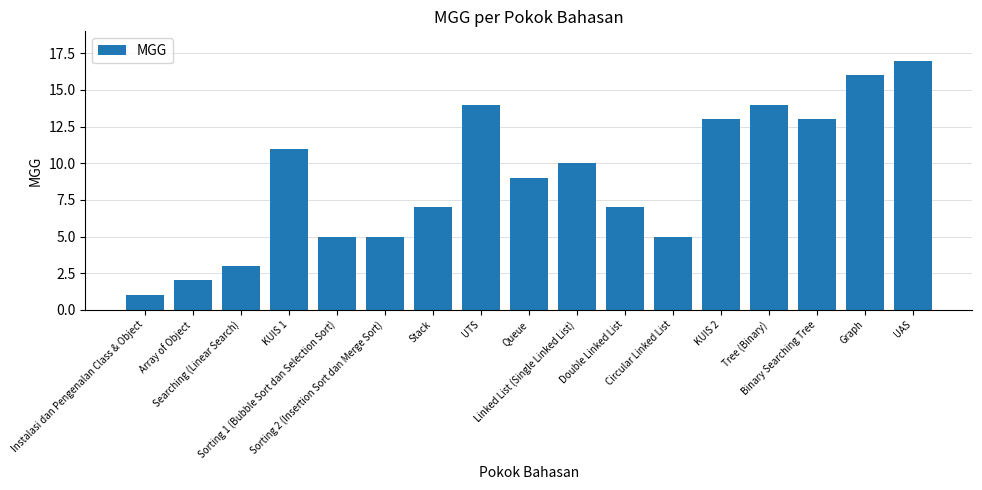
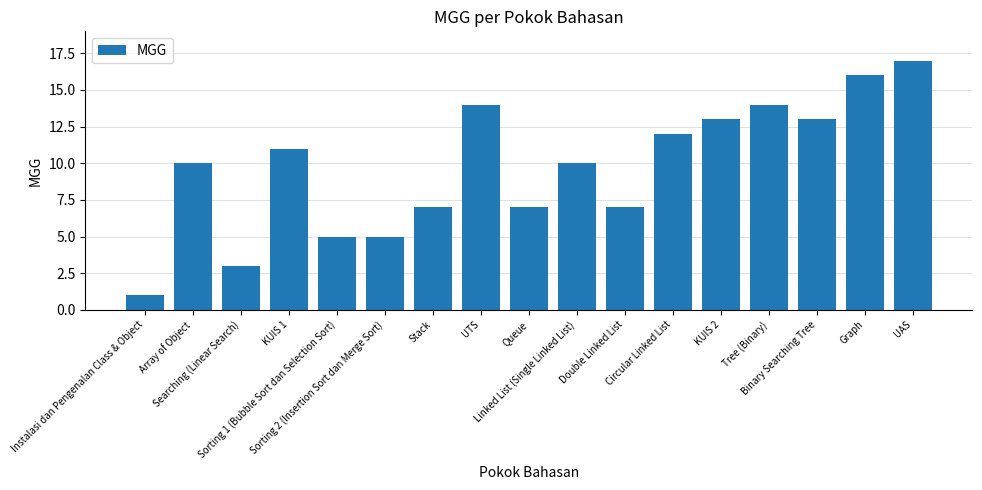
Array of Object: 2 -> 10
Queue: 9 -> 7
Circular Linked List: 5 -> 12
